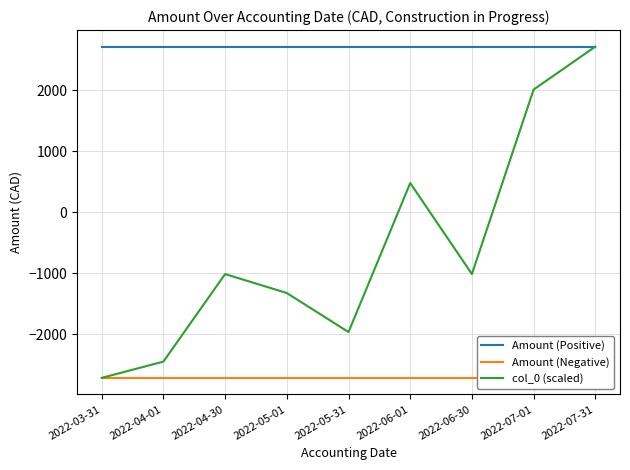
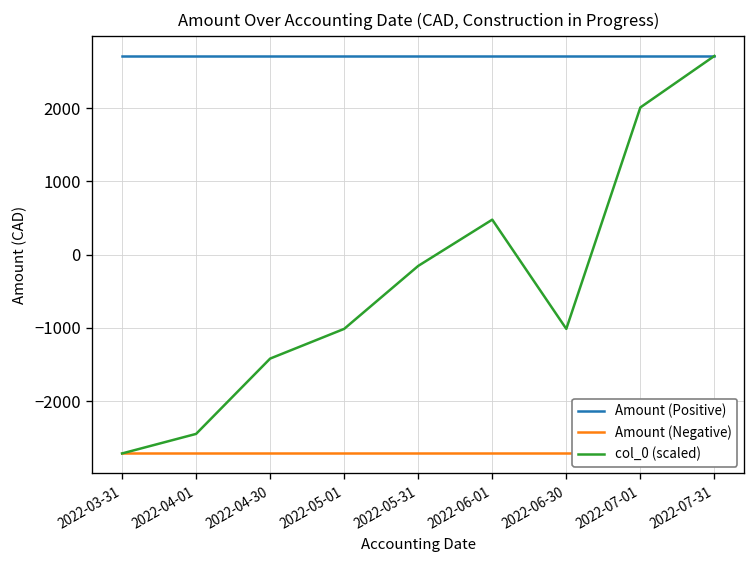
col_0 (scaled), 2022-04-30: -1000 -> -1400
col_0 (scaled), 2022-05-01: -1300 -> -1000
col_0 (scaled), 2022-05-31: -2000 -> -200
